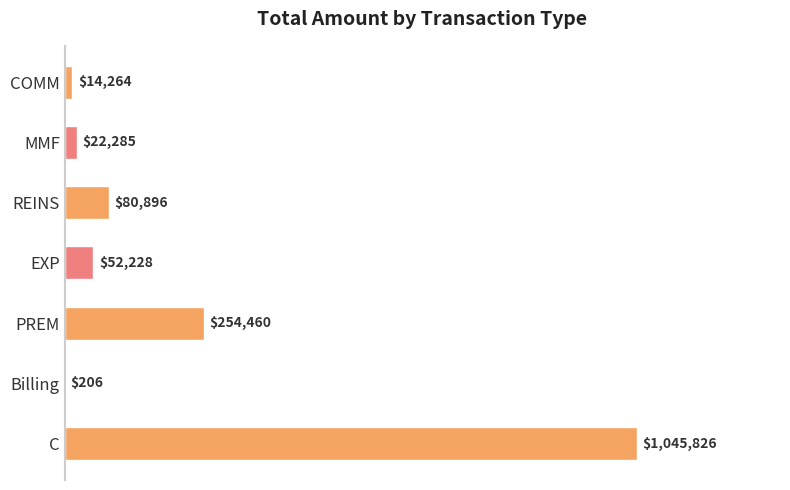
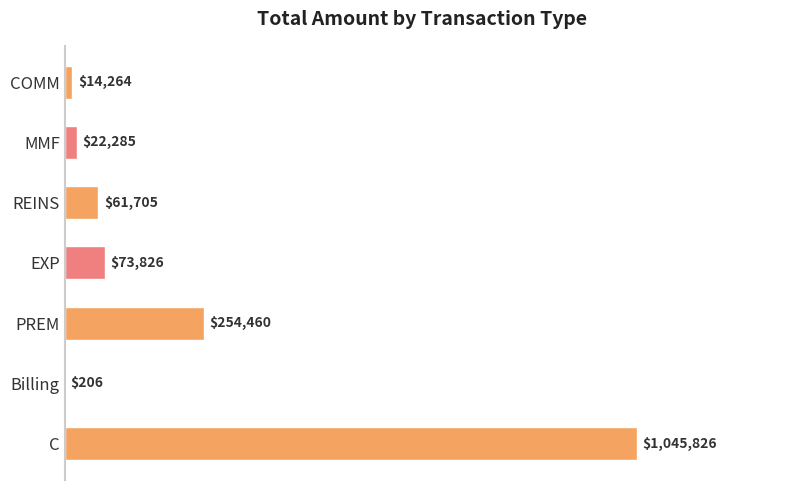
REINS: $80,896 -> $61,705
EXP: $52,228 -> $73,826
